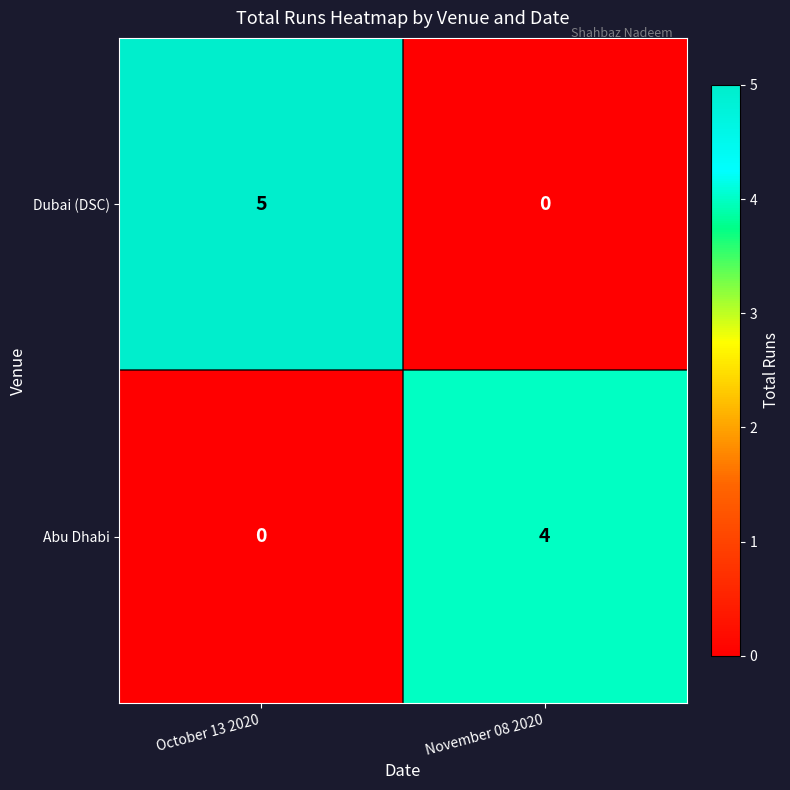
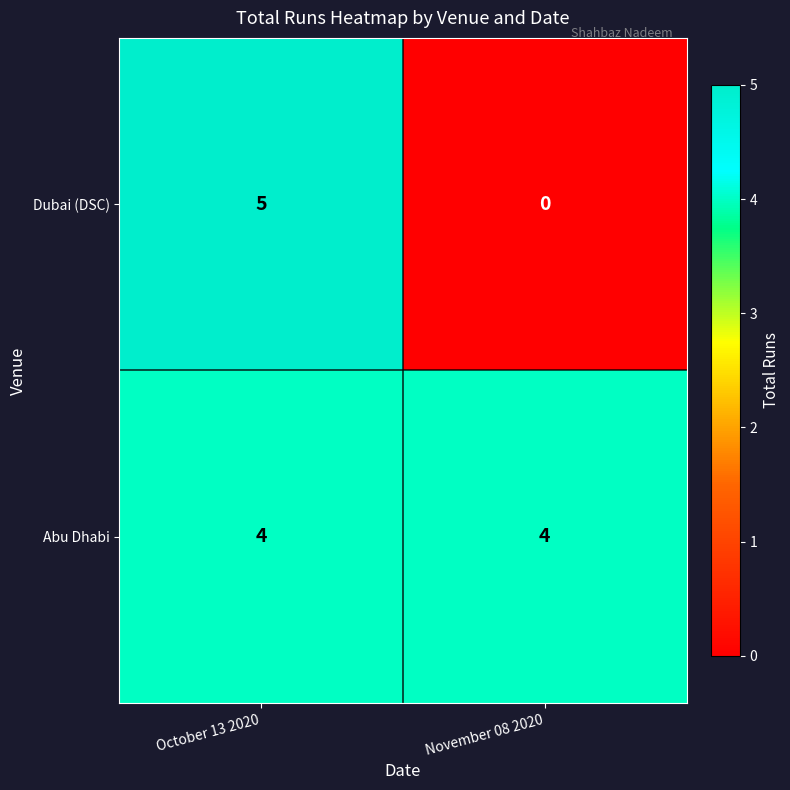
Abu Dhabi, October 13 2020: 0 -> 4
